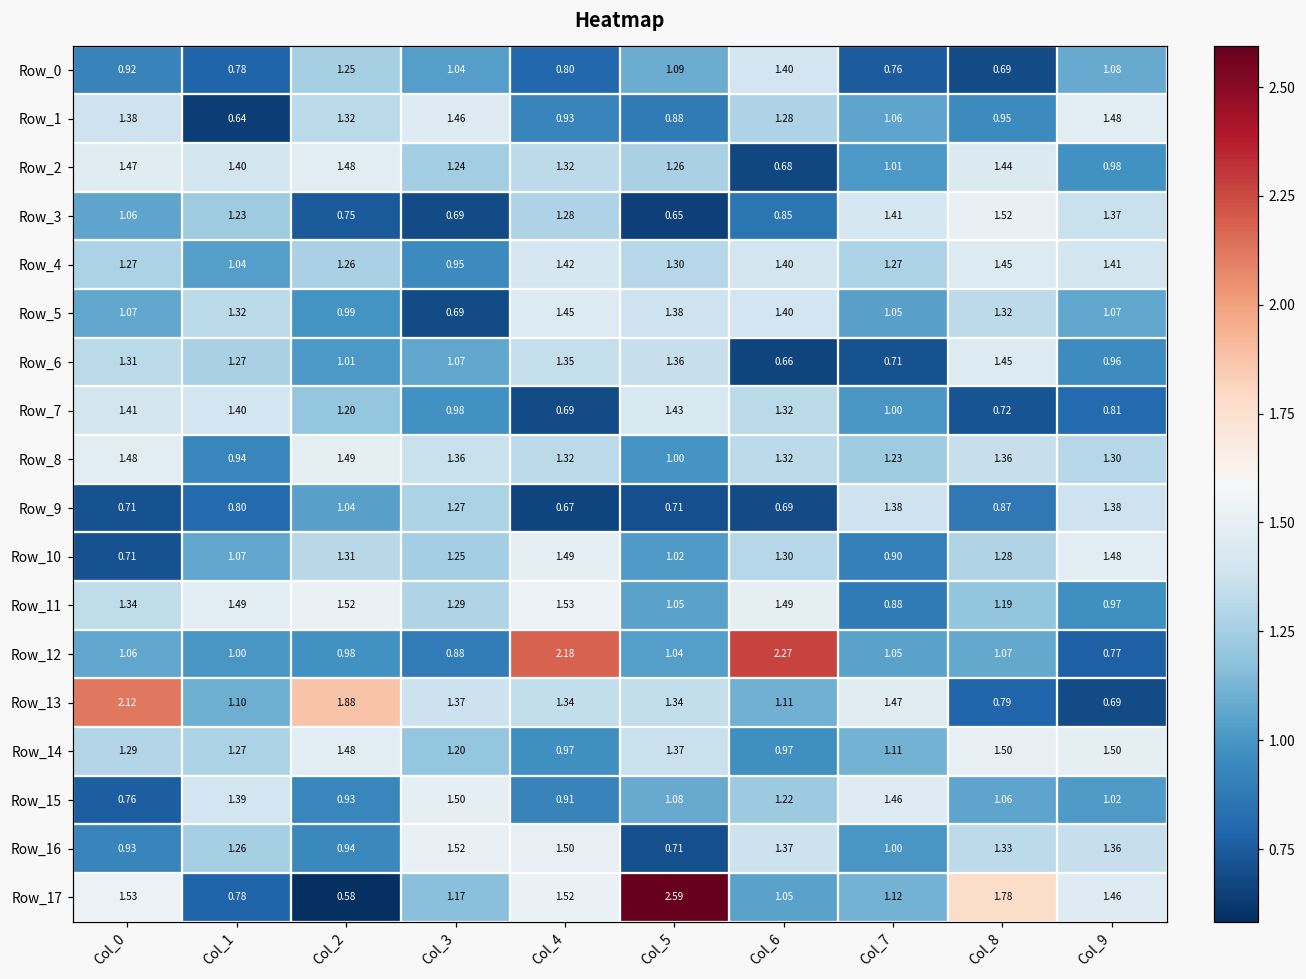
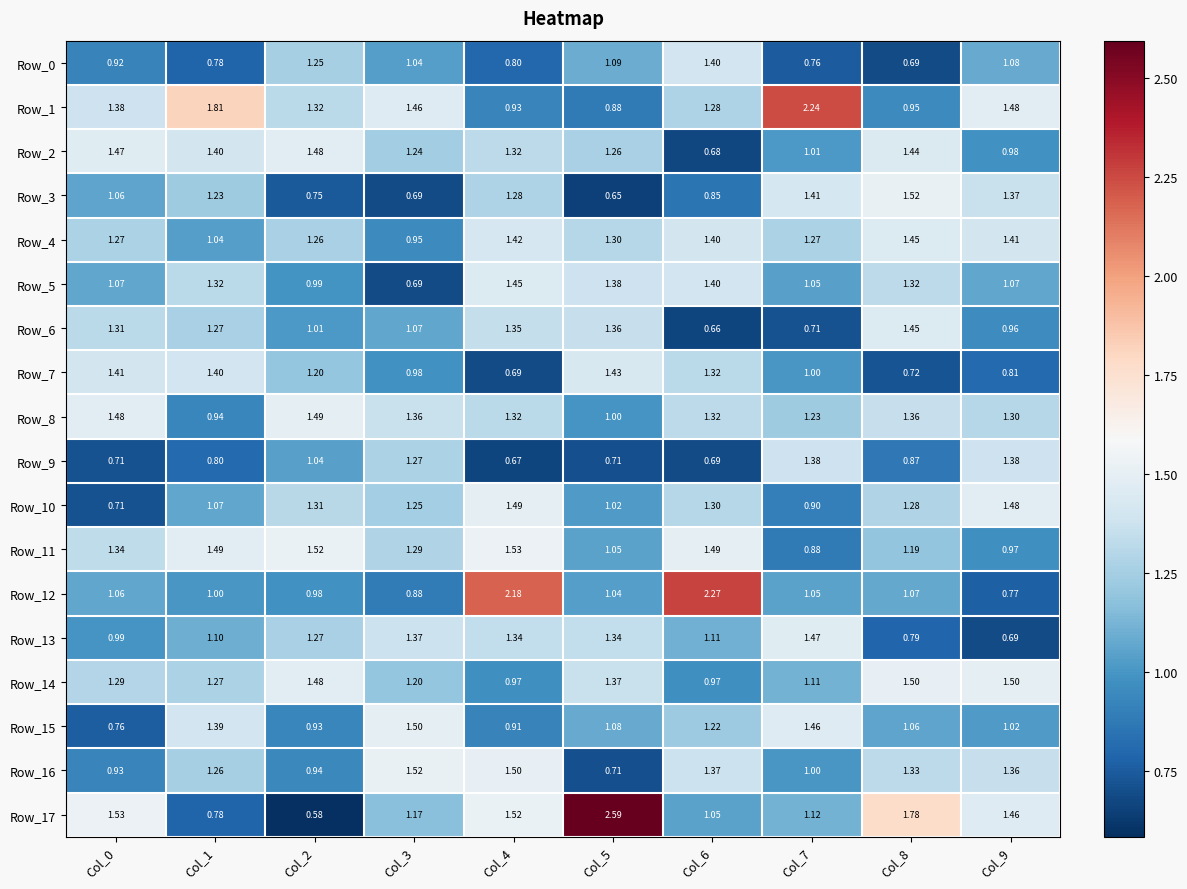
Row_1, Col_1: 0.64 -> 1.81
Row_1, Col_7: 1.06 -> 2.24
Row_13, Col_0: 2.12 -> 0.99
Row_13, Col_2: 1.88 -> 1.27
